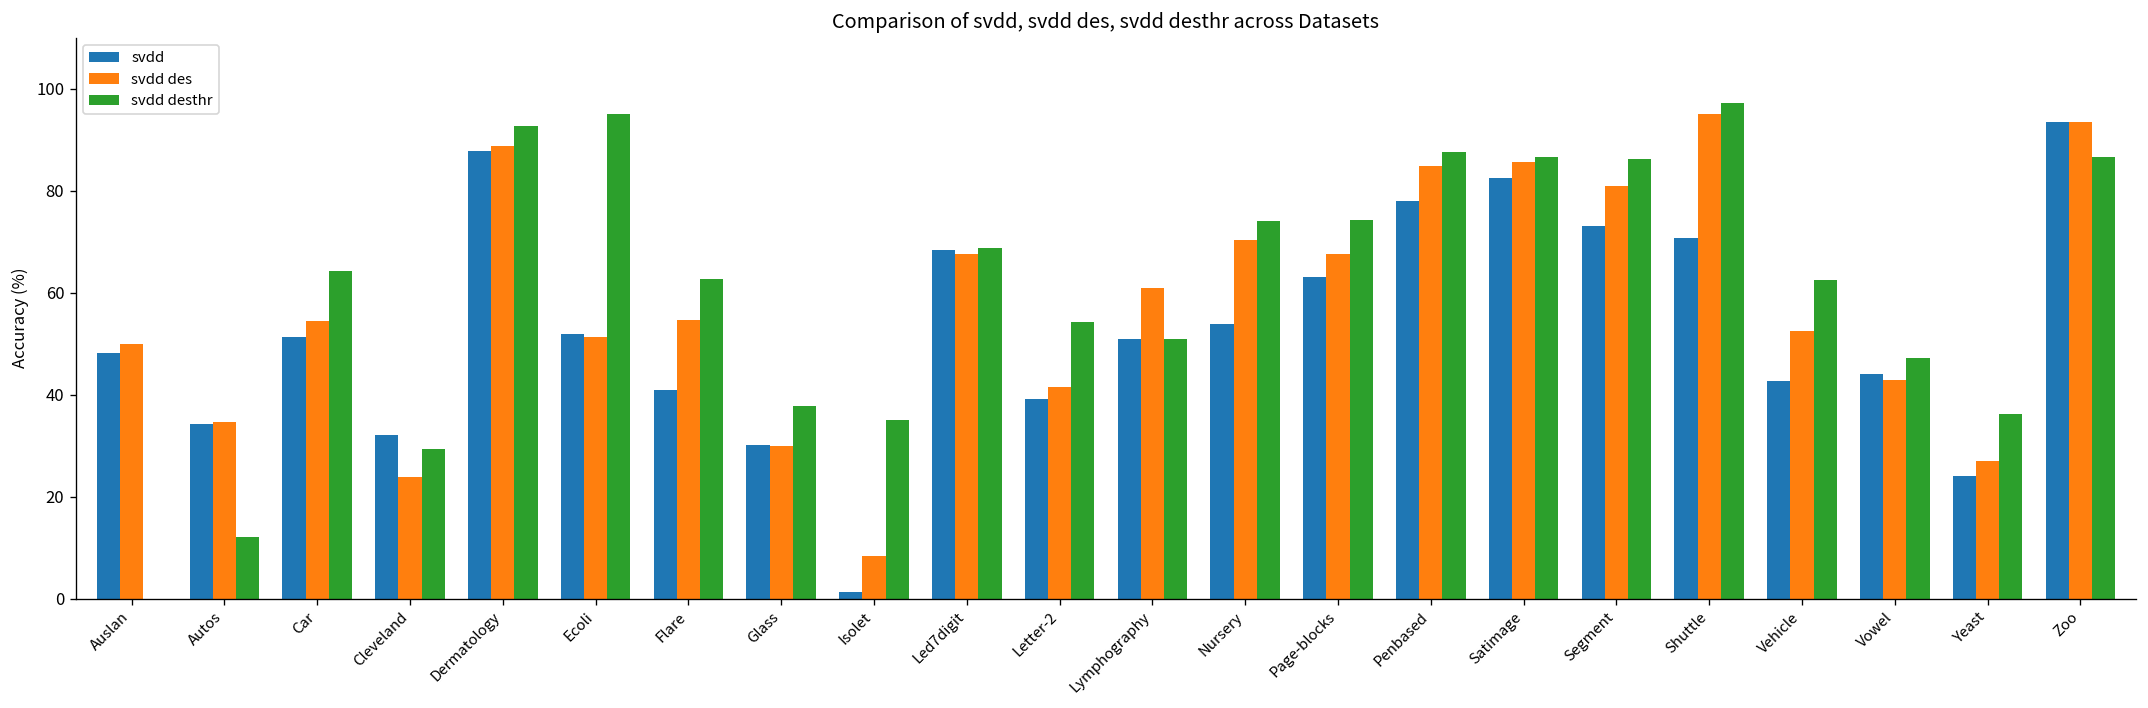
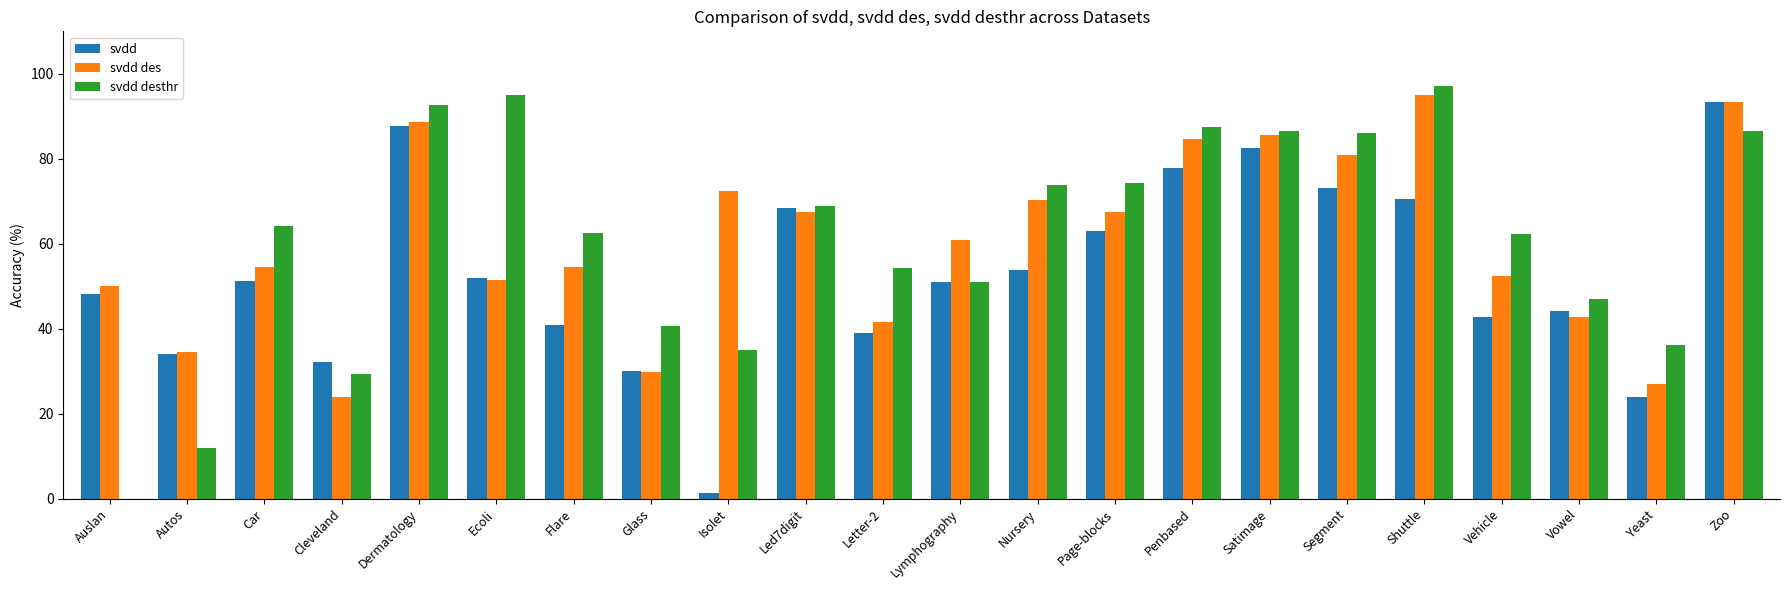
svdd desthr, Glass: 38 -> 41
svdd des, Isolet: 8 -> 73
